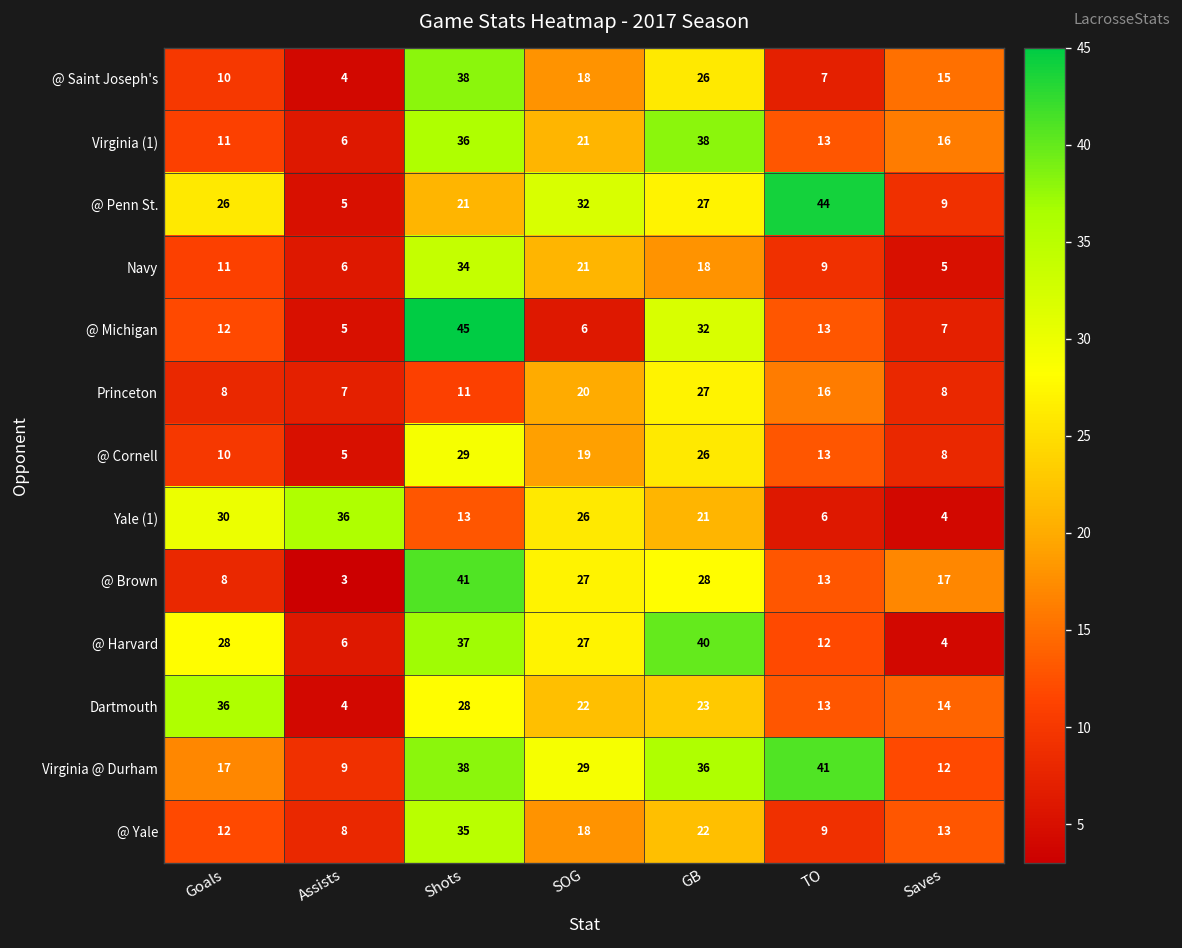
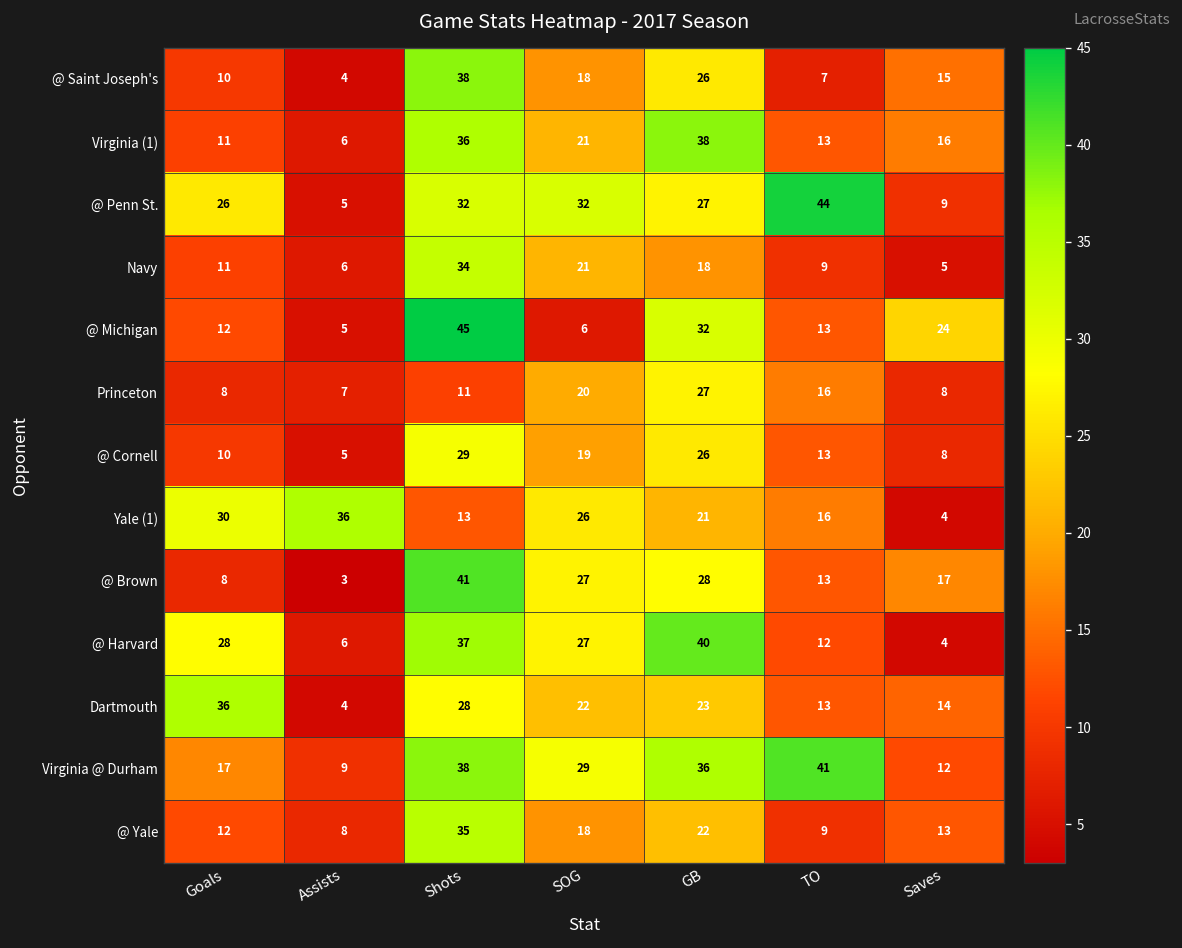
@ Penn St., Shots: 21 -> 32
@ Michigan, Saves: 7 -> 24
Yale (1), TO: 6 -> 16
